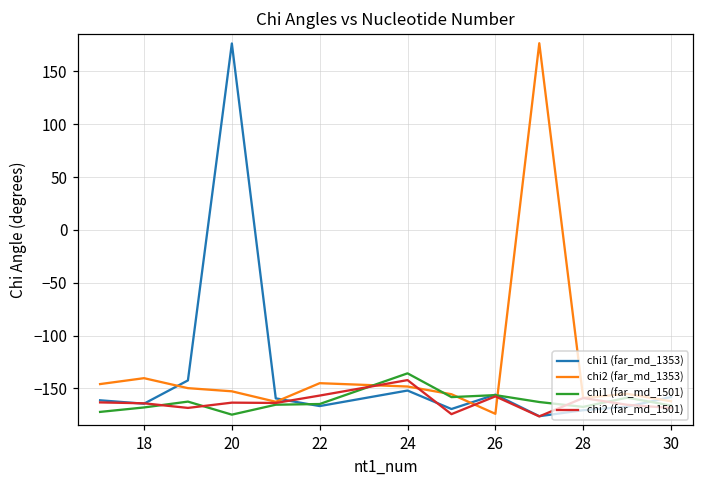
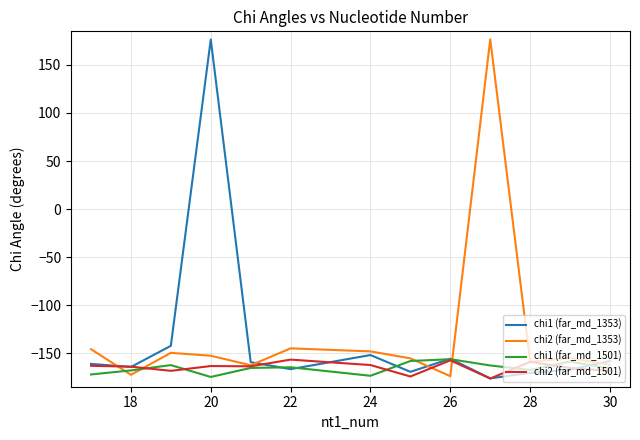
chi2 (far_md_1353), 18: -140 -> -170
chi1 (far_md_1501), 24: -140 -> -170
chi2 (far_md_1501), 24: -140 -> -160
